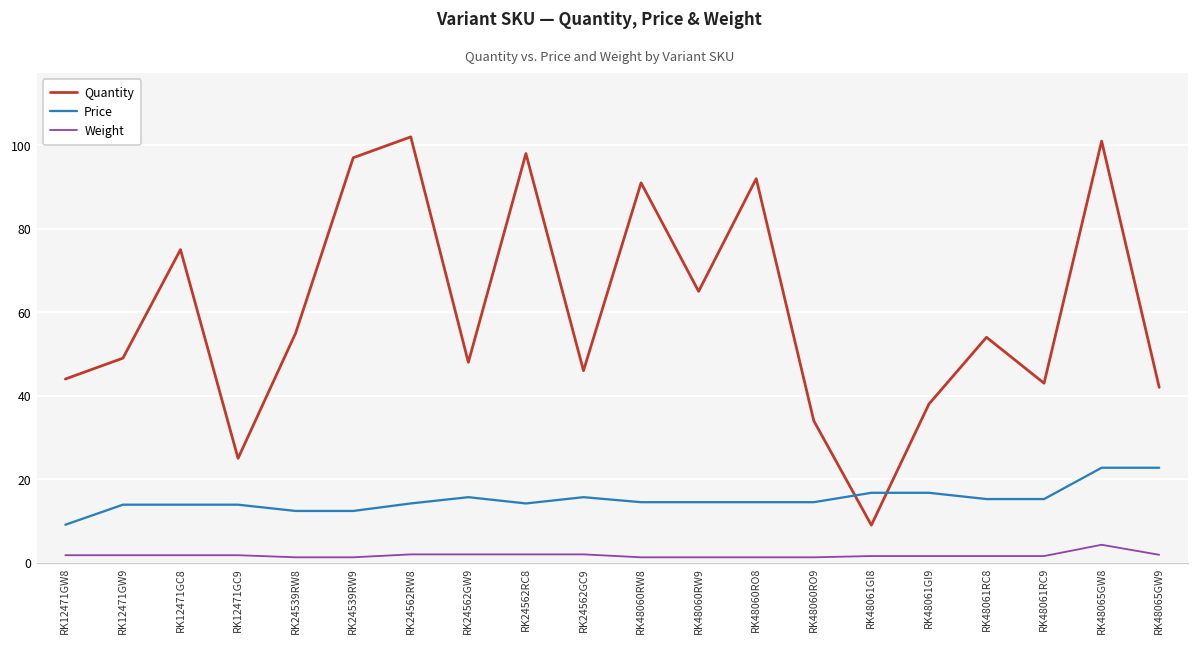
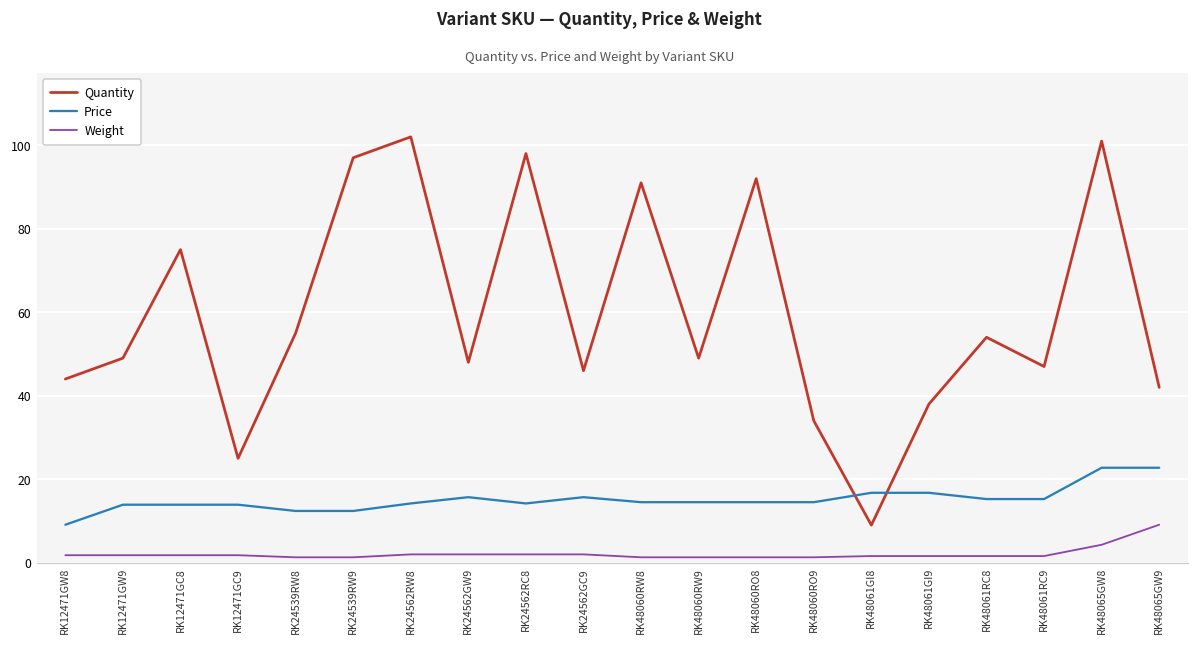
Quantity, RK48060RW9: 65 -> 49
Quantity, RK48061RC9: 43 -> 47
Weight, RK48065GW9: 2 -> 9
